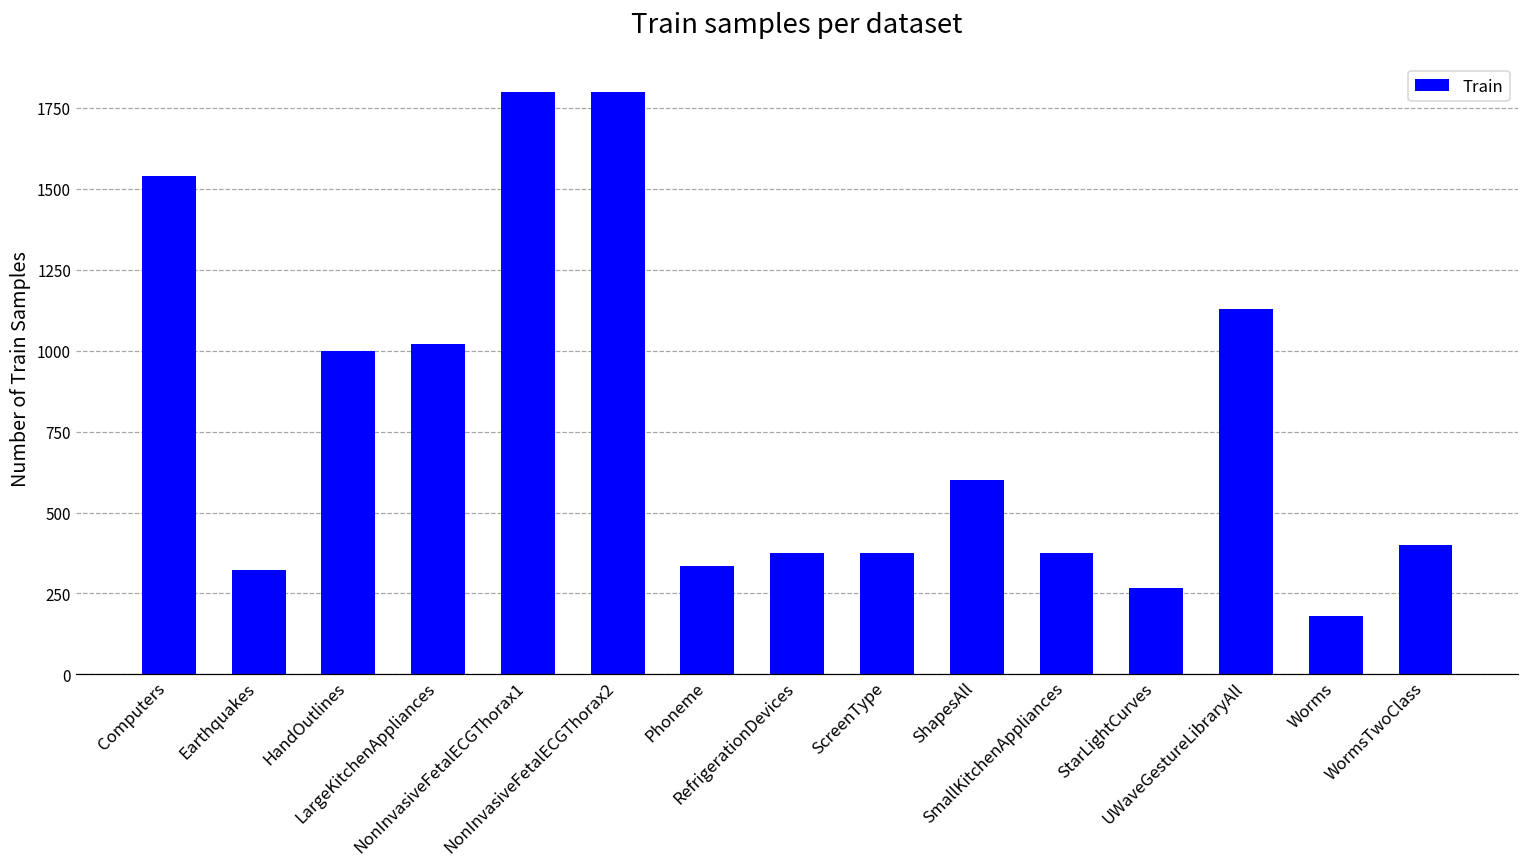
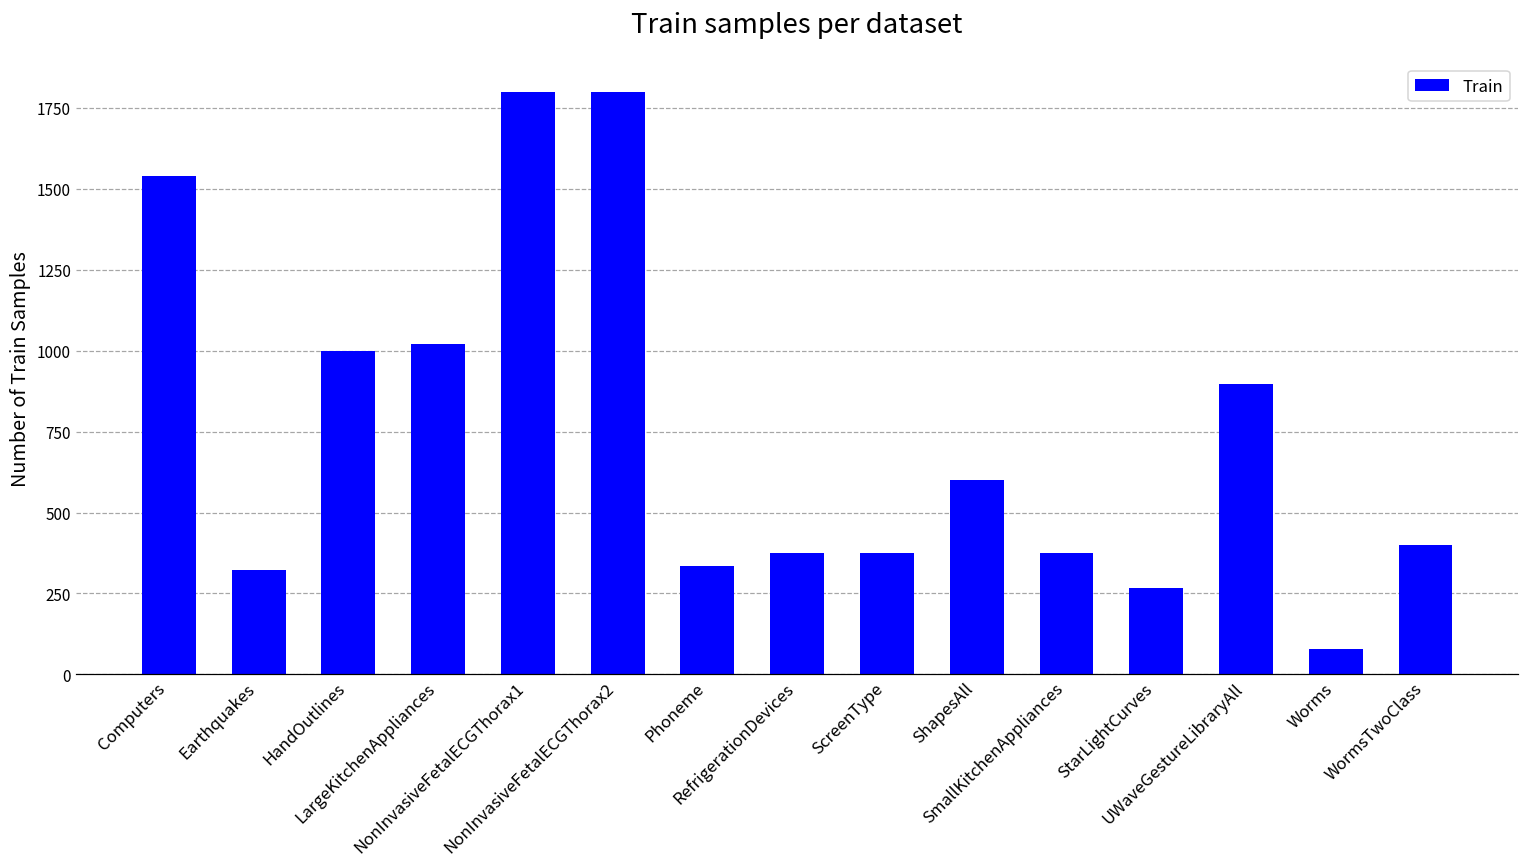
UWaveGestureLibraryAll: 1130 -> 900
Worms: 180 -> 80
